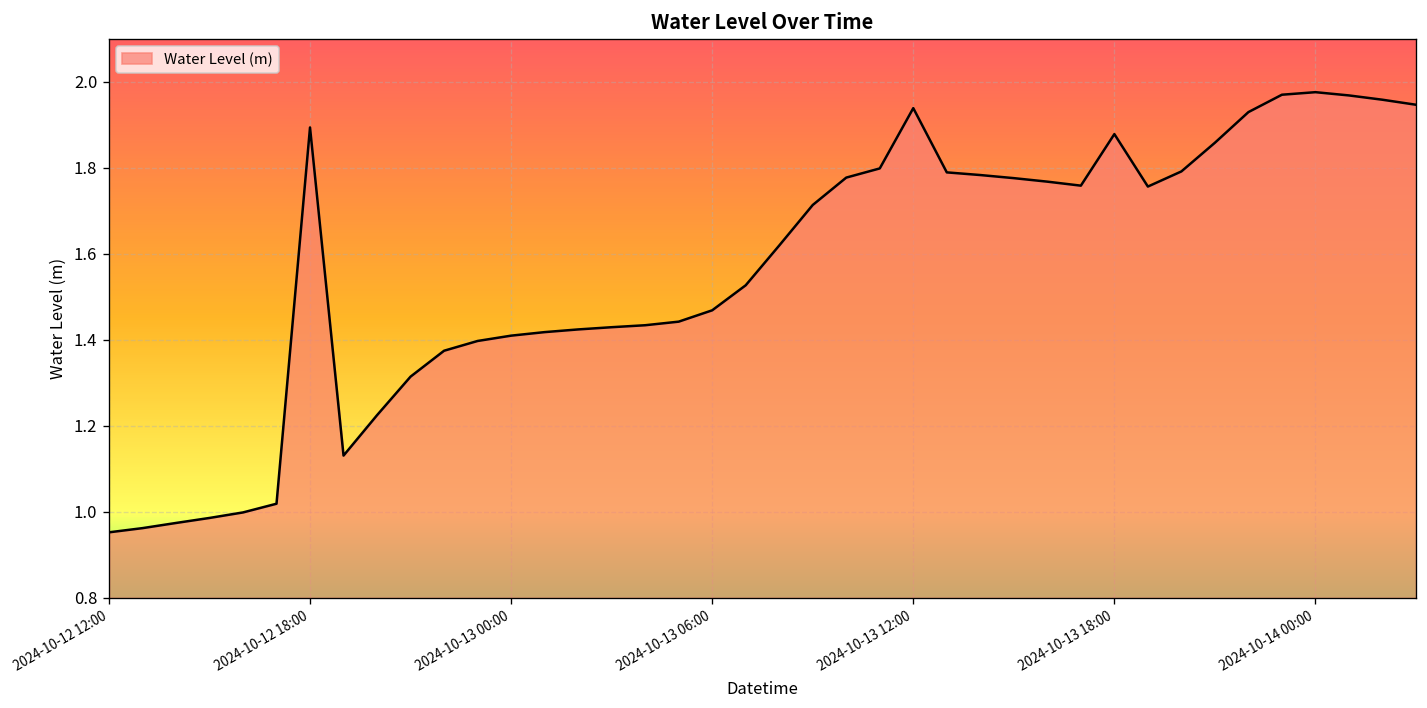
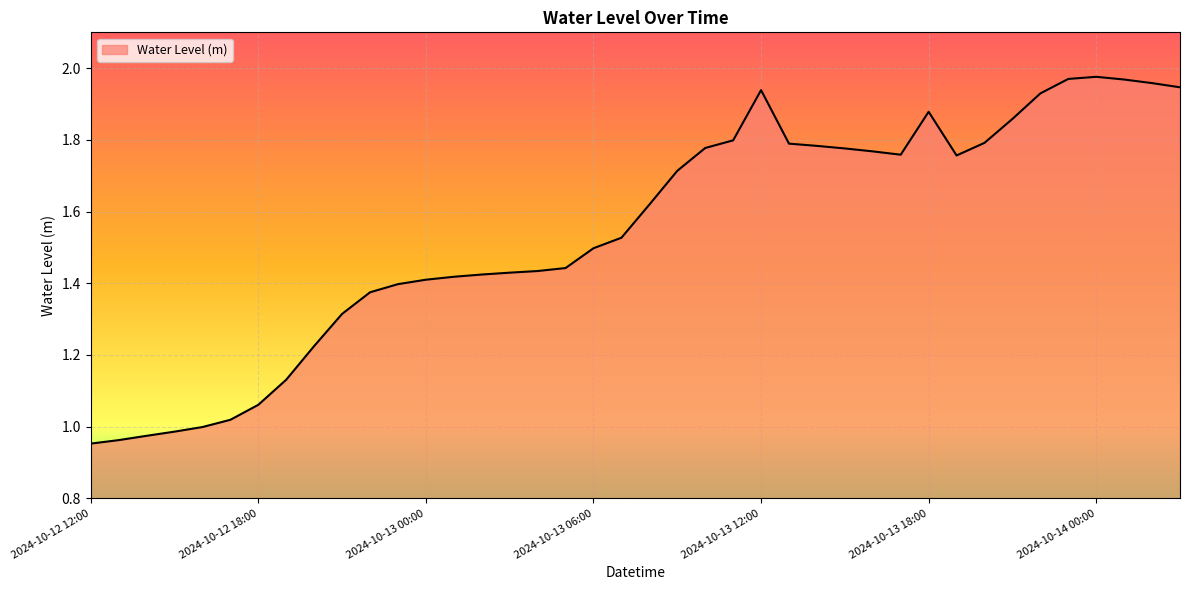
2024-10-12 18:00: 1.89 -> 1.06
2024-10-13 06:00: 1.47 -> 1.50
